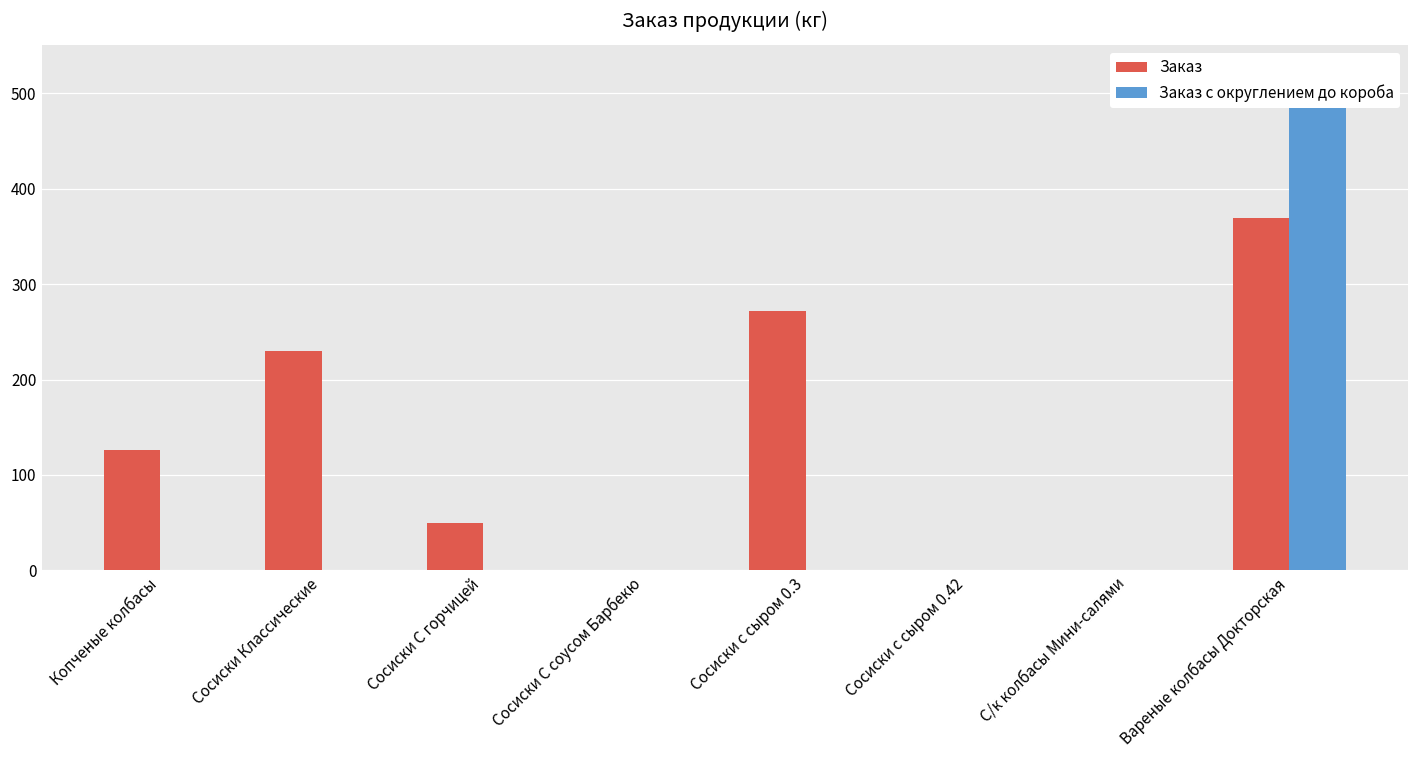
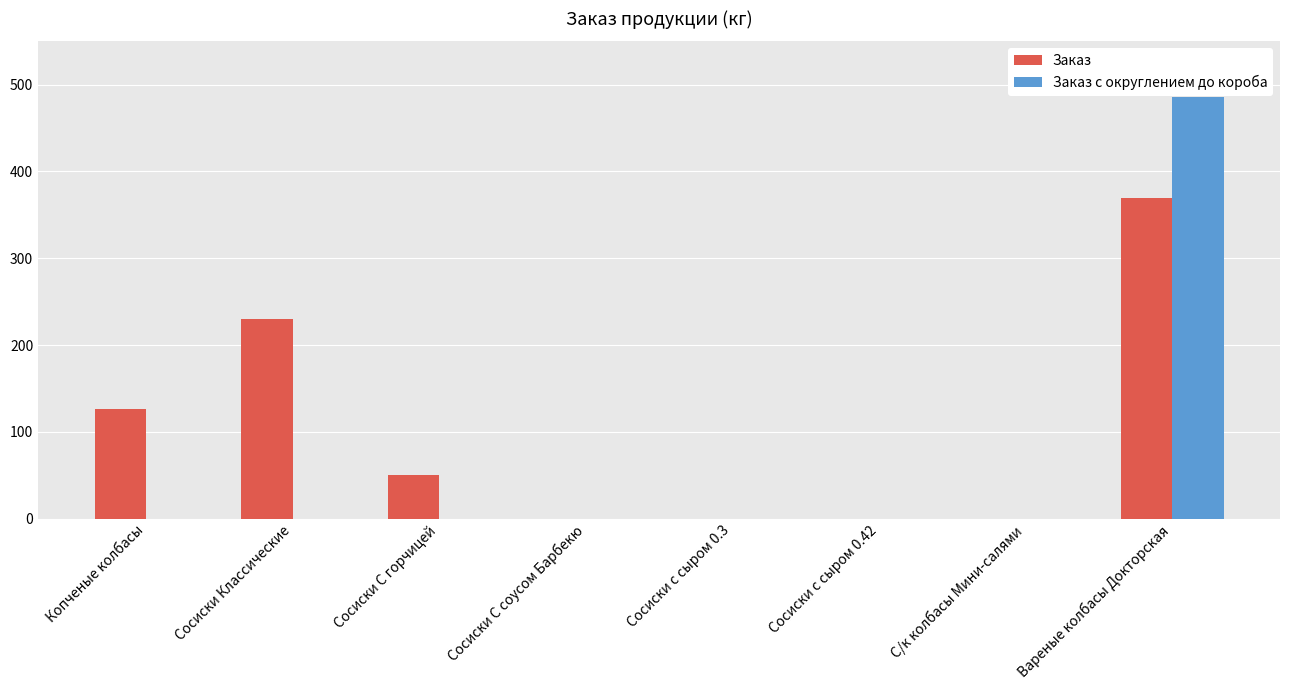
Заказ, Сосиски с сыром 0.3: 270 -> 0
